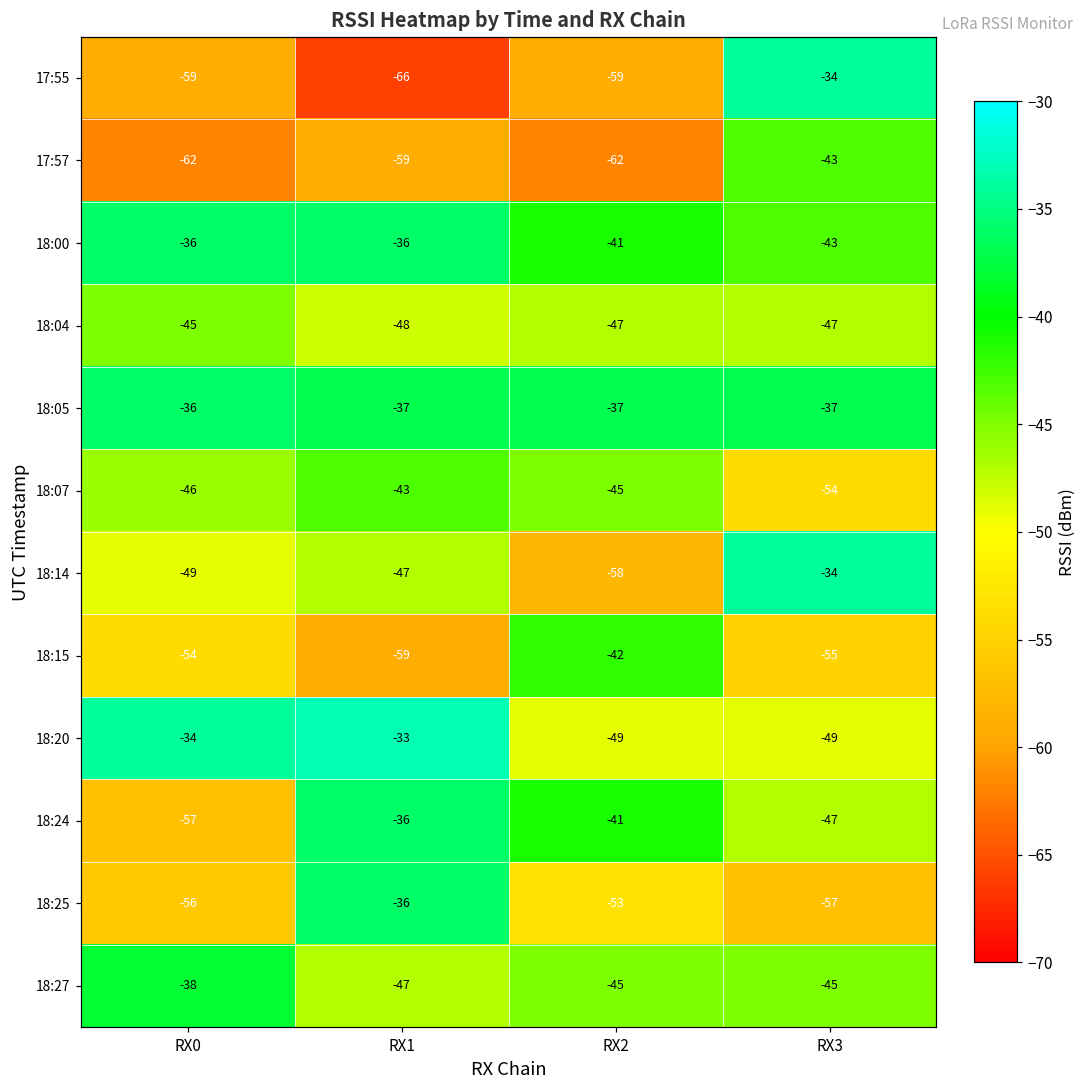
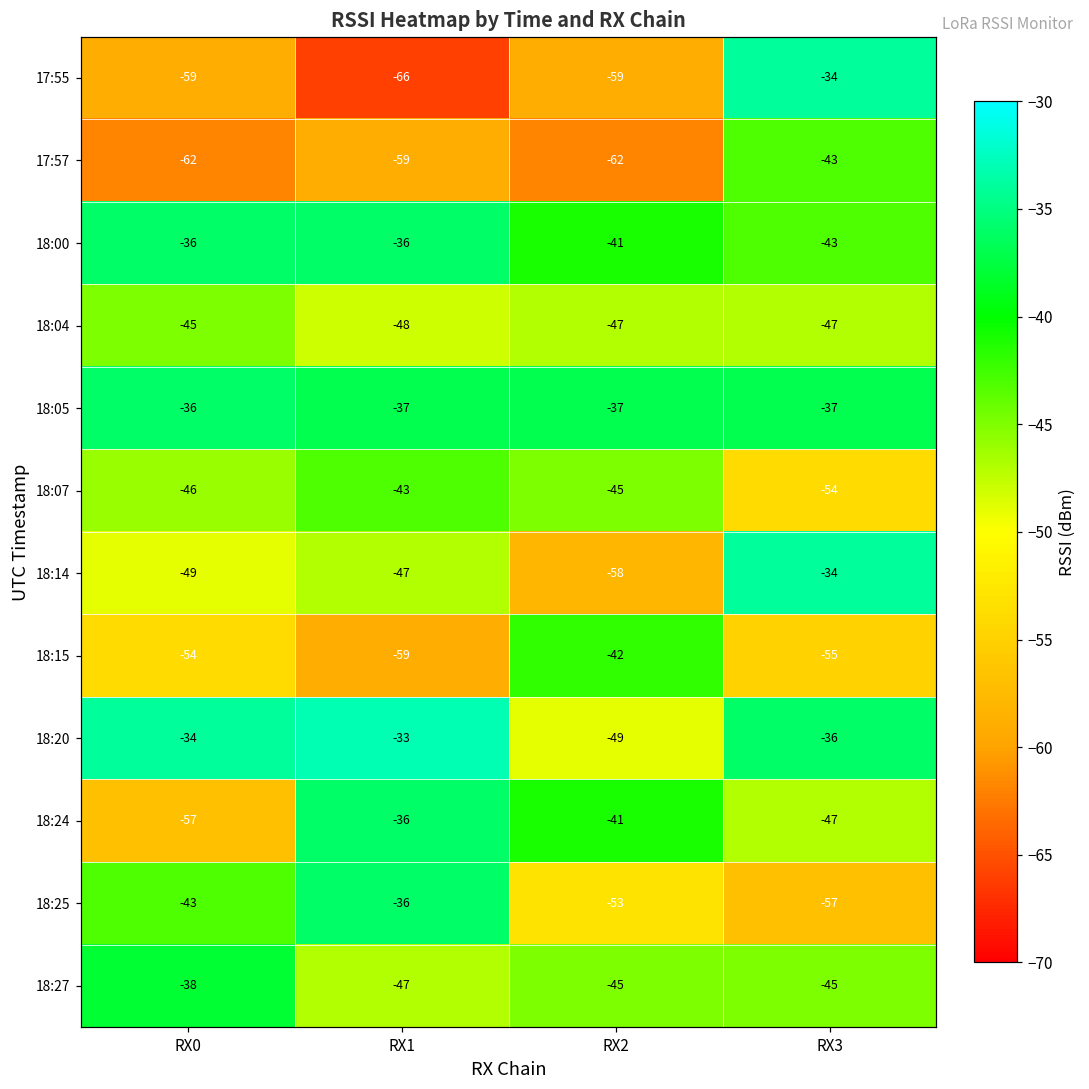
18:20, RX3: -49 -> -36
18:25, RX0: -56 -> -43
